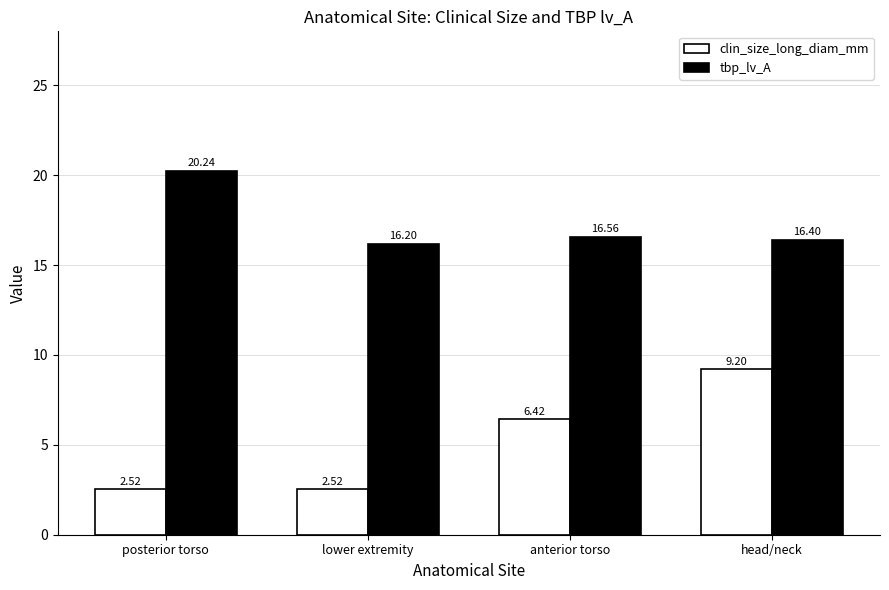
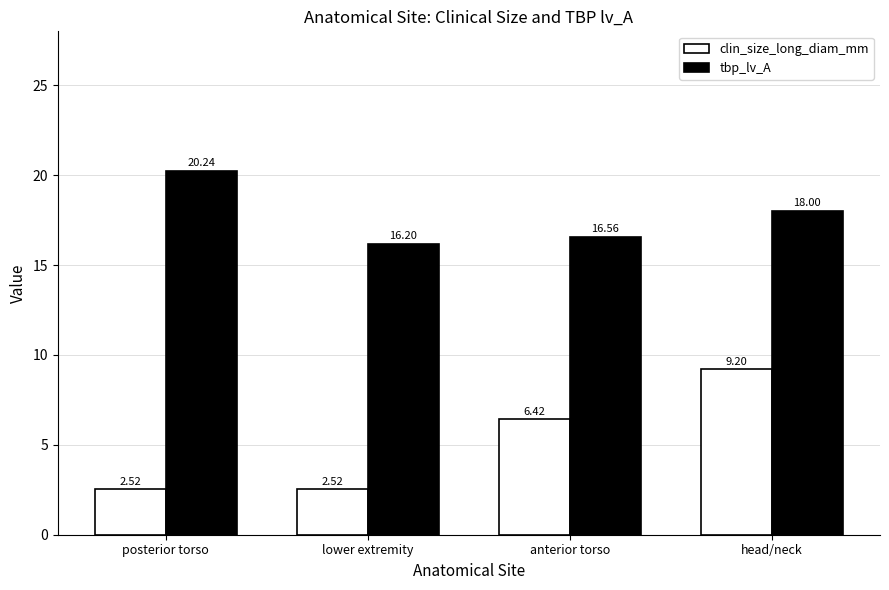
tbp_lv_A, head/neck: 16.40 -> 18.00
